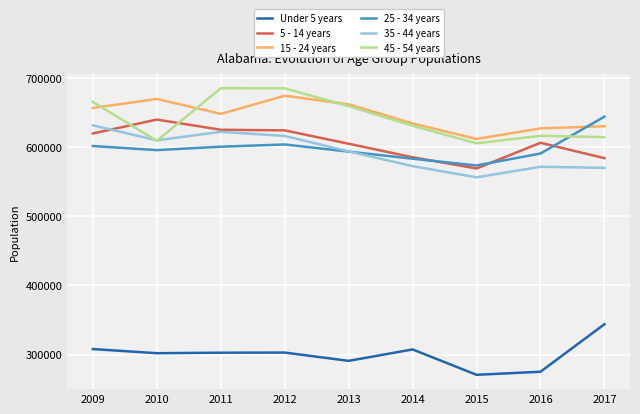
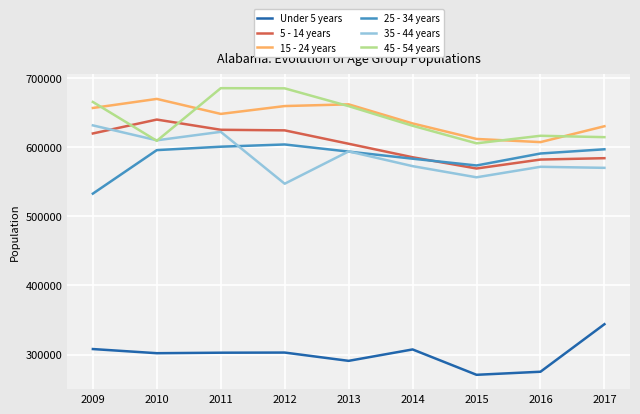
25 - 34 years, 2009: 600000 -> 530000
15 - 24 years, 2012: 670000 -> 660000
35 - 44 years, 2012: 620000 -> 550000
5 - 14 years, 2016: 610000 -> 580000
15 - 24 years, 2016: 630000 -> 610000
25 - 34 years, 2017: 640000 -> 600000
